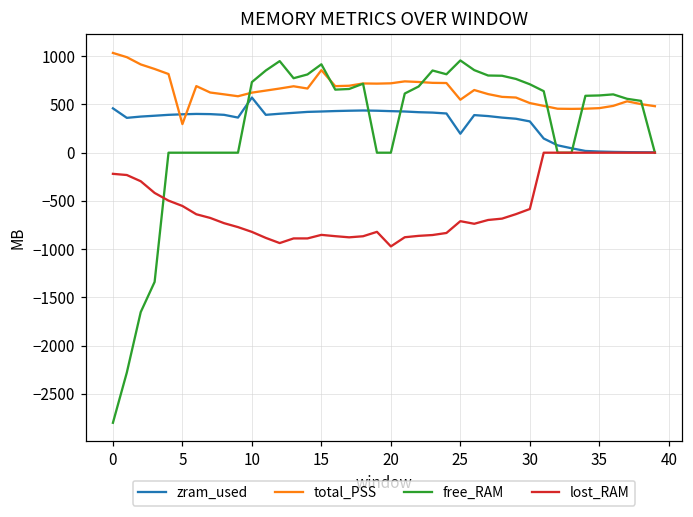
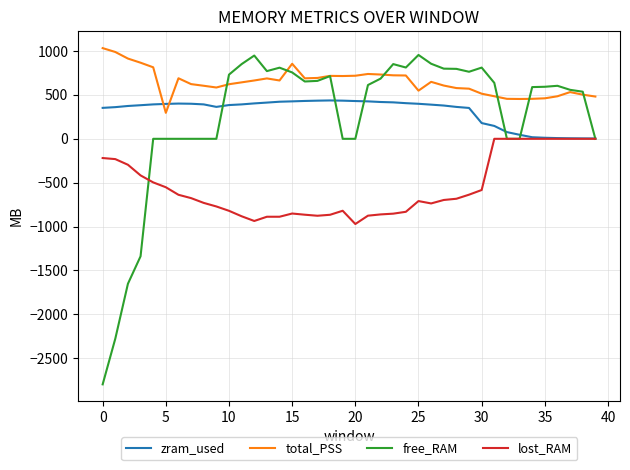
zram_used, 0: 500 -> 400
zram_used, 10: 600 -> 400
free_RAM, 15: 900 -> 800
zram_used, 25: 200 -> 400
zram_used, 30: 300 -> 200
free_RAM, 30: 700 -> 800
